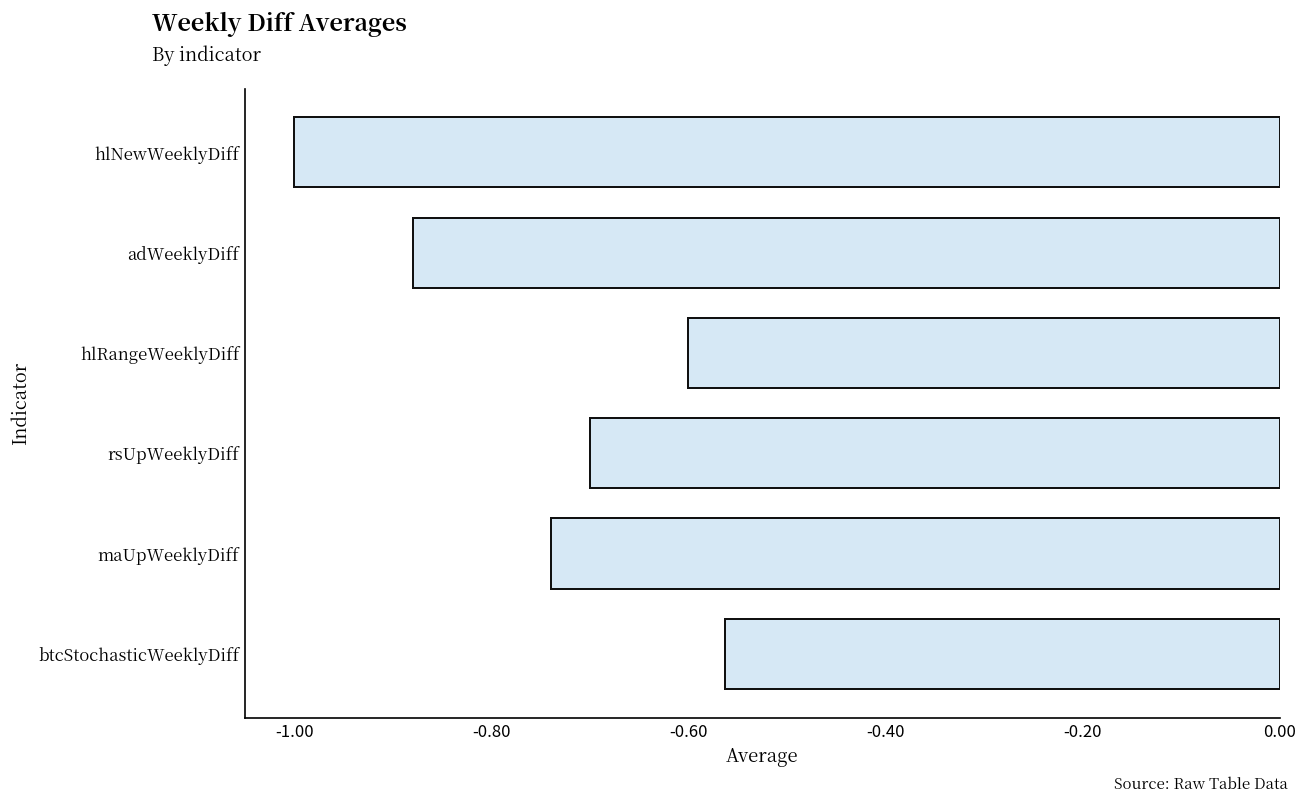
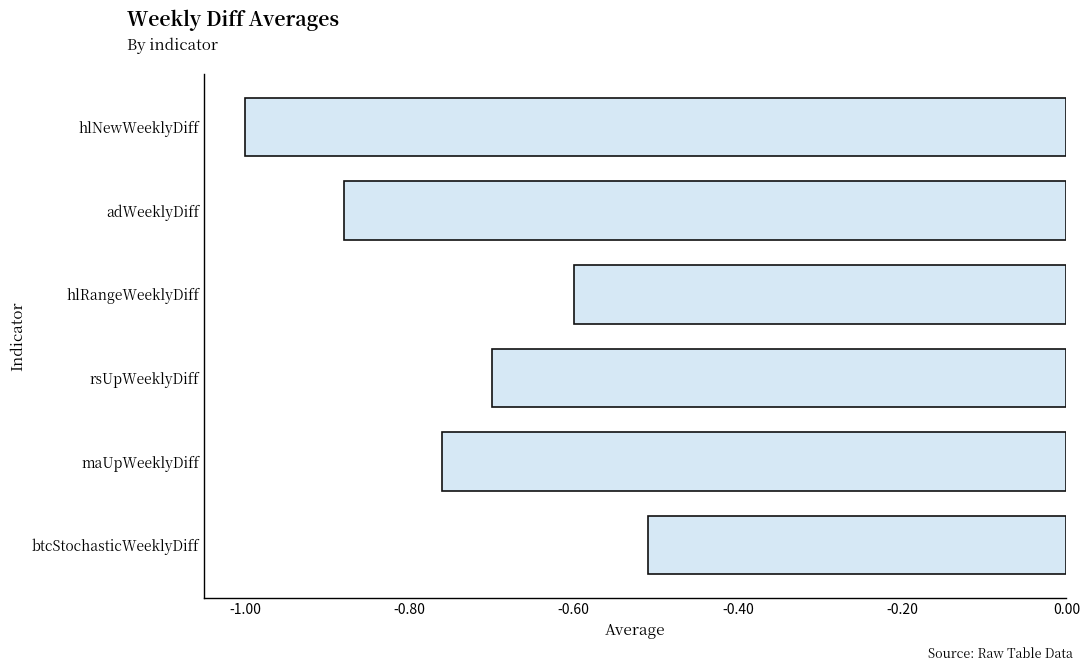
maUpWeeklyDiff: -0.74 -> -0.76
btcStochasticWeeklyDiff: -0.56 -> -0.51
